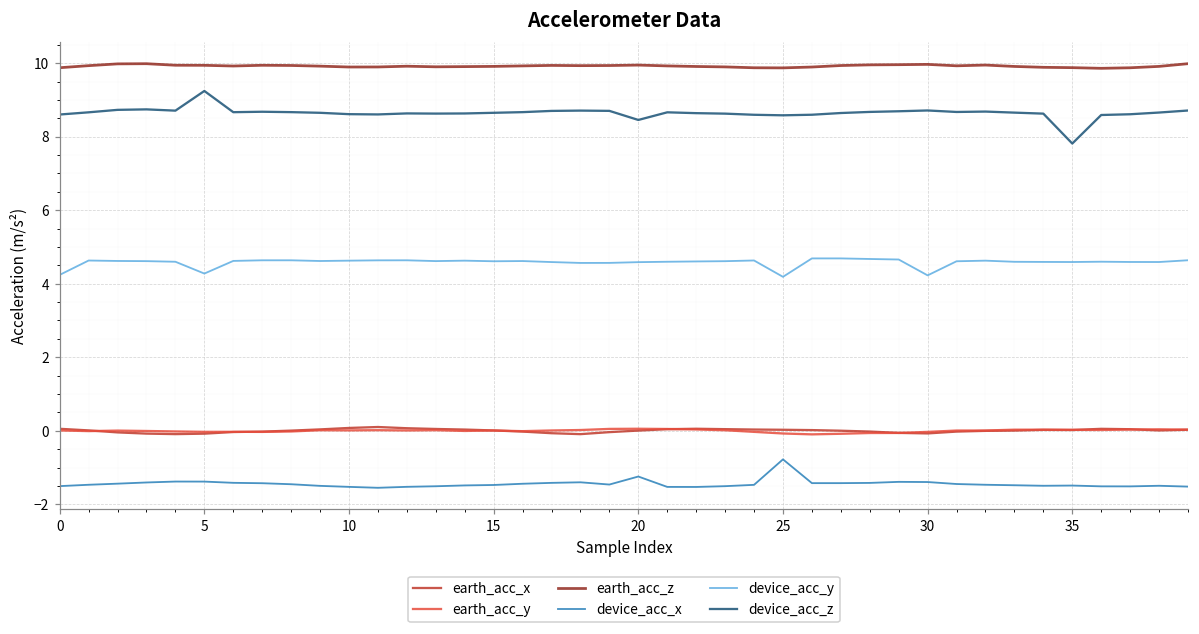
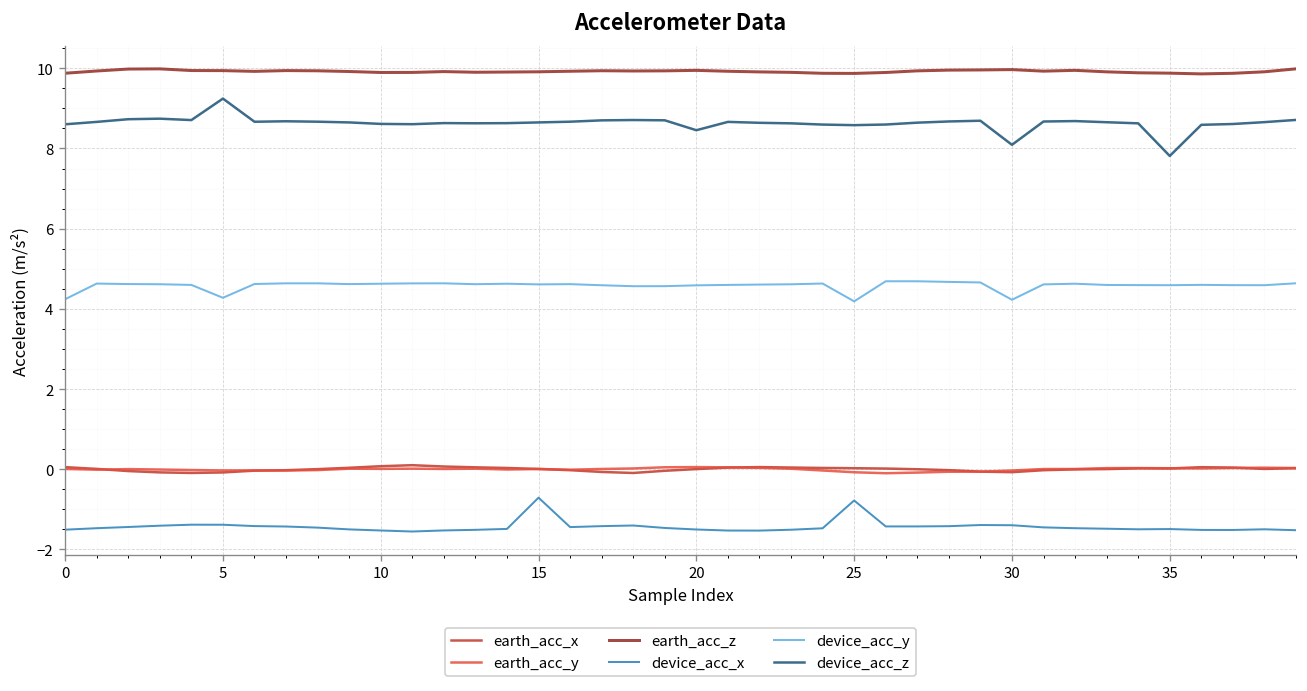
device_acc_x, 15: -1.5 -> -0.7
device_acc_x, 20: -1.2 -> -1.5
device_acc_z, 30: 8.7 -> 8.1
